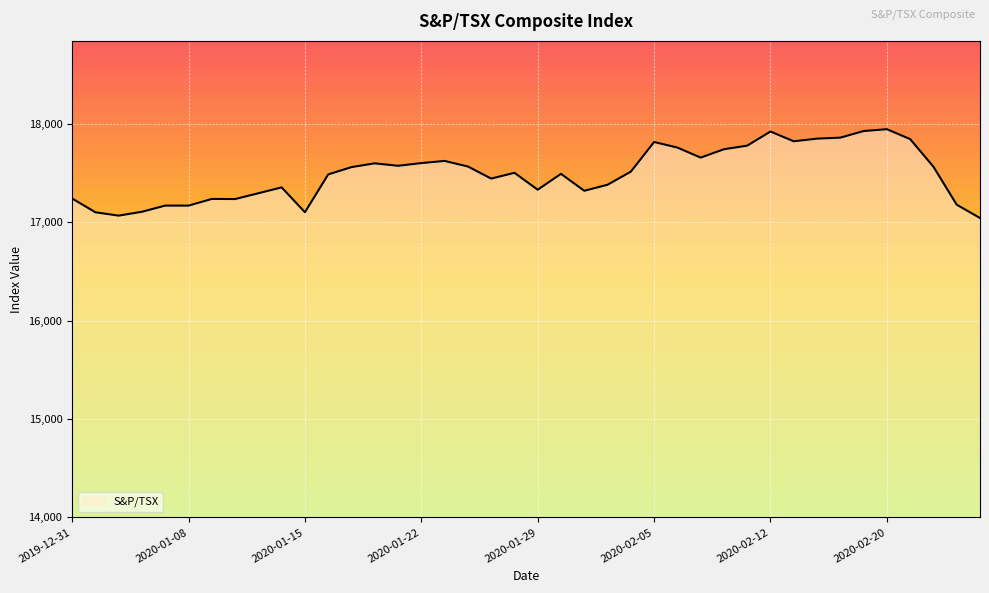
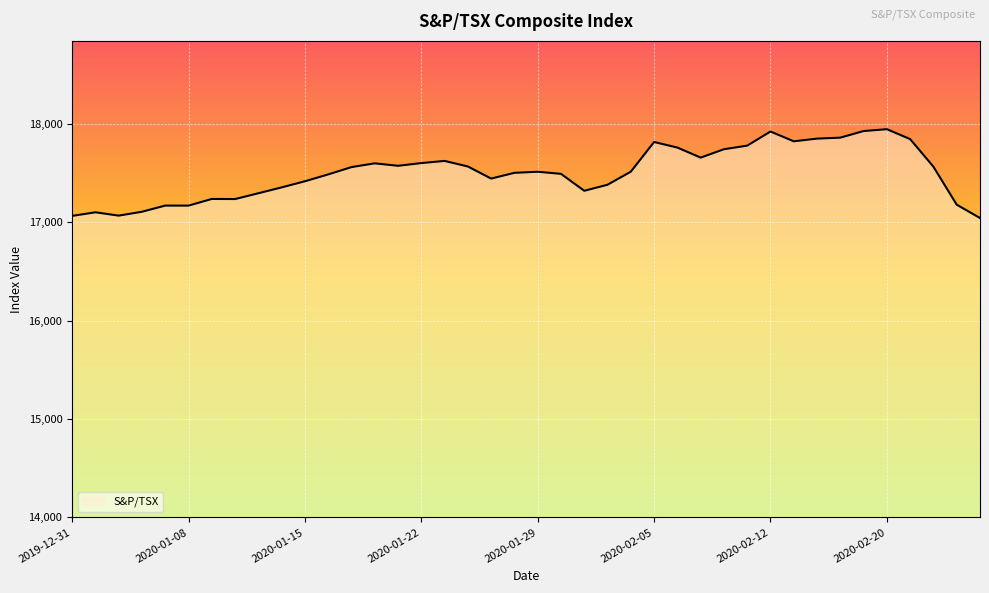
2019-12-31: 17,200 -> 17,100
2020-01-15: 17,100 -> 17,400
2020-01-29: 17,300 -> 17,500
